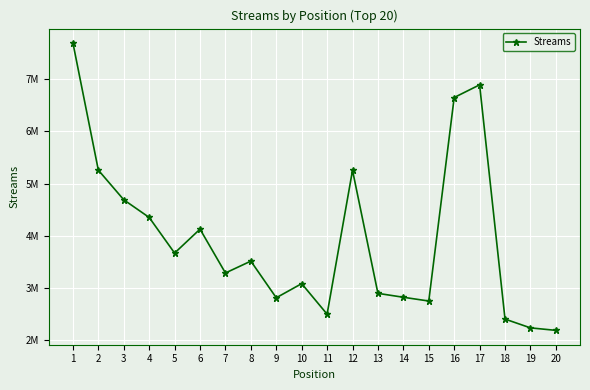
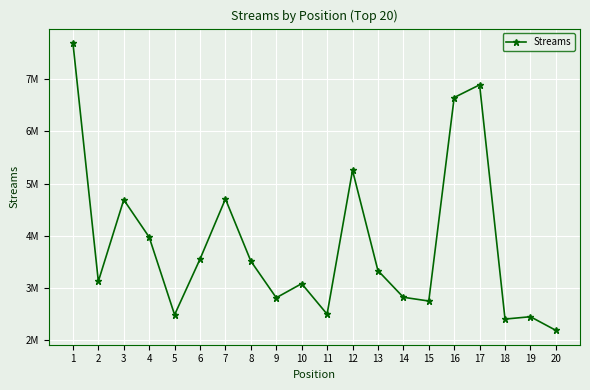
2: 5300000 -> 3100000
4: 4400000 -> 4000000
5: 3700000 -> 2500000
6: 4100000 -> 3600000
7: 3300000 -> 4700000
13: 2900000 -> 3300000
19: 2200000 -> 2500000
